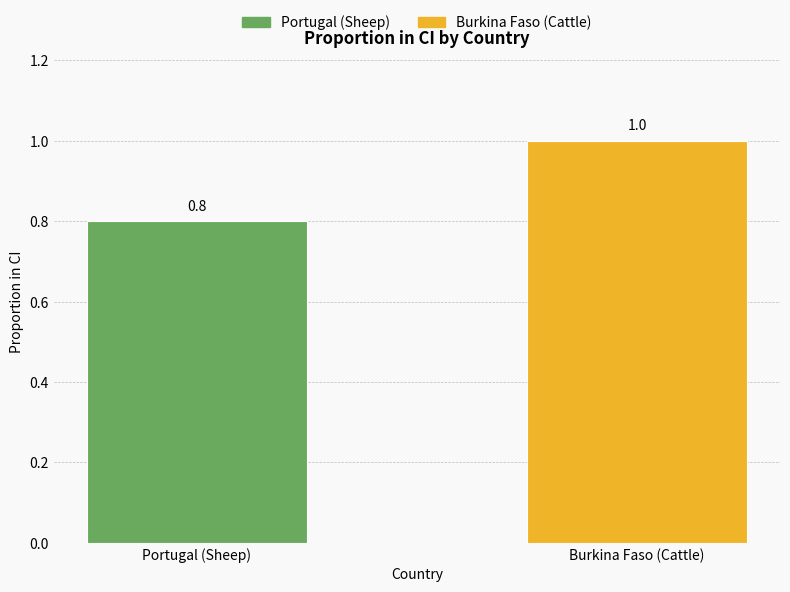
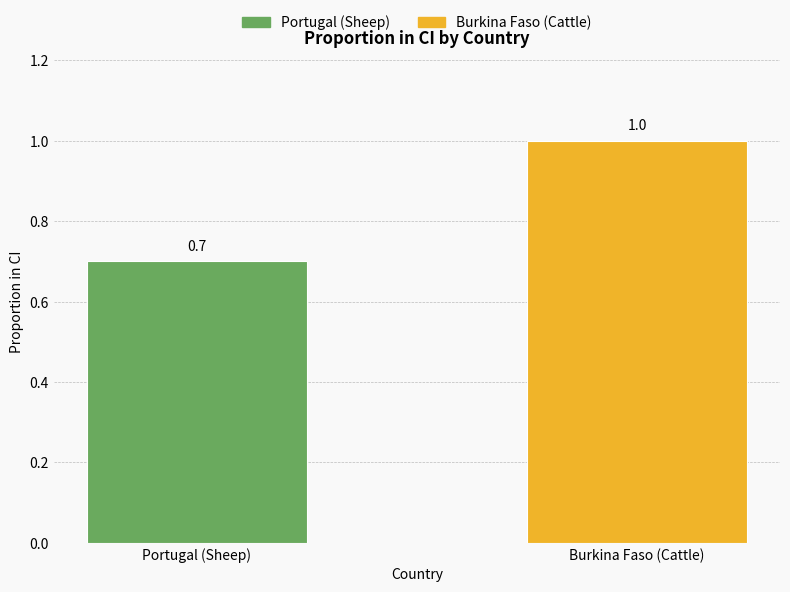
Portugal (Sheep): 0.8 -> 0.7
